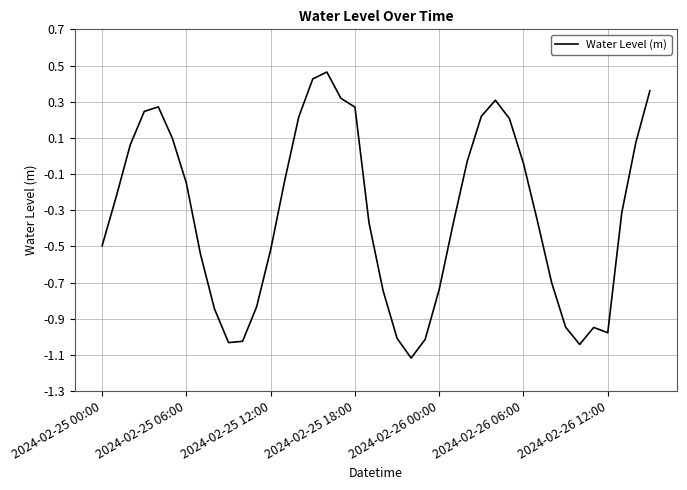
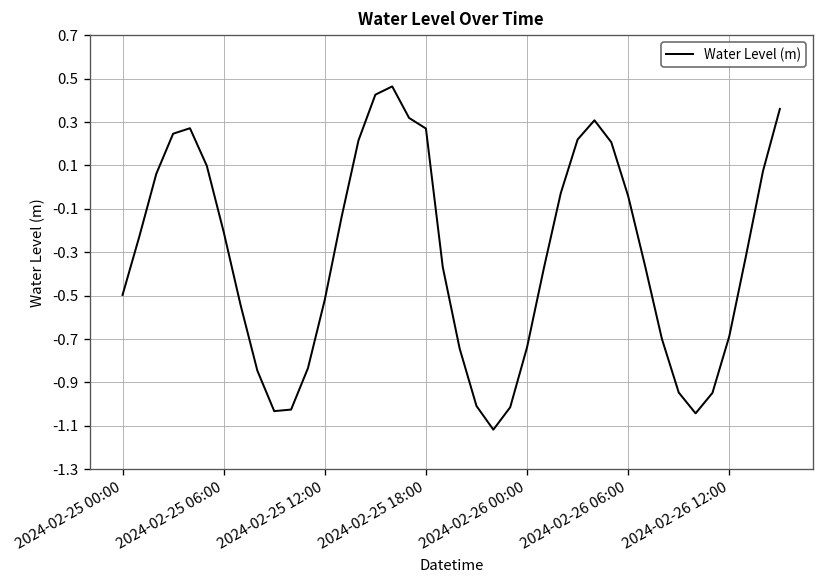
2024-02-25 06:00: -0.15 -> -0.21
2024-02-26 12:00: -0.98 -> -0.69
